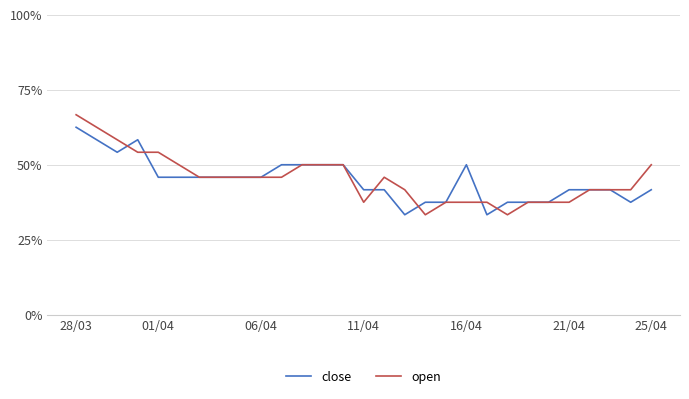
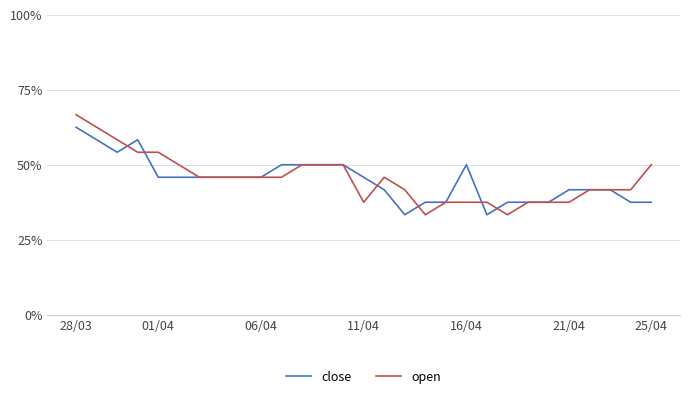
close, 11/04: 42% -> 46%
close, 25/04: 42% -> 38%
